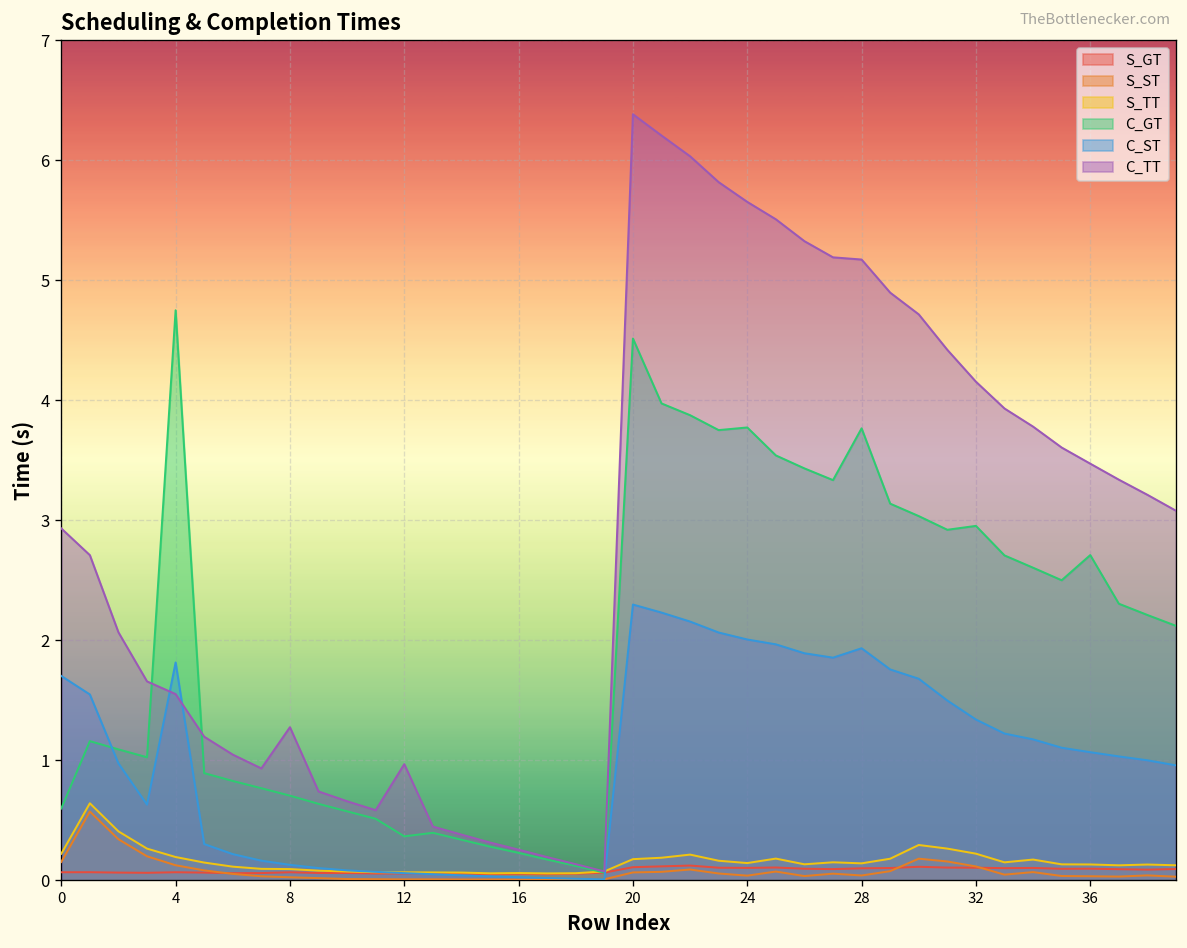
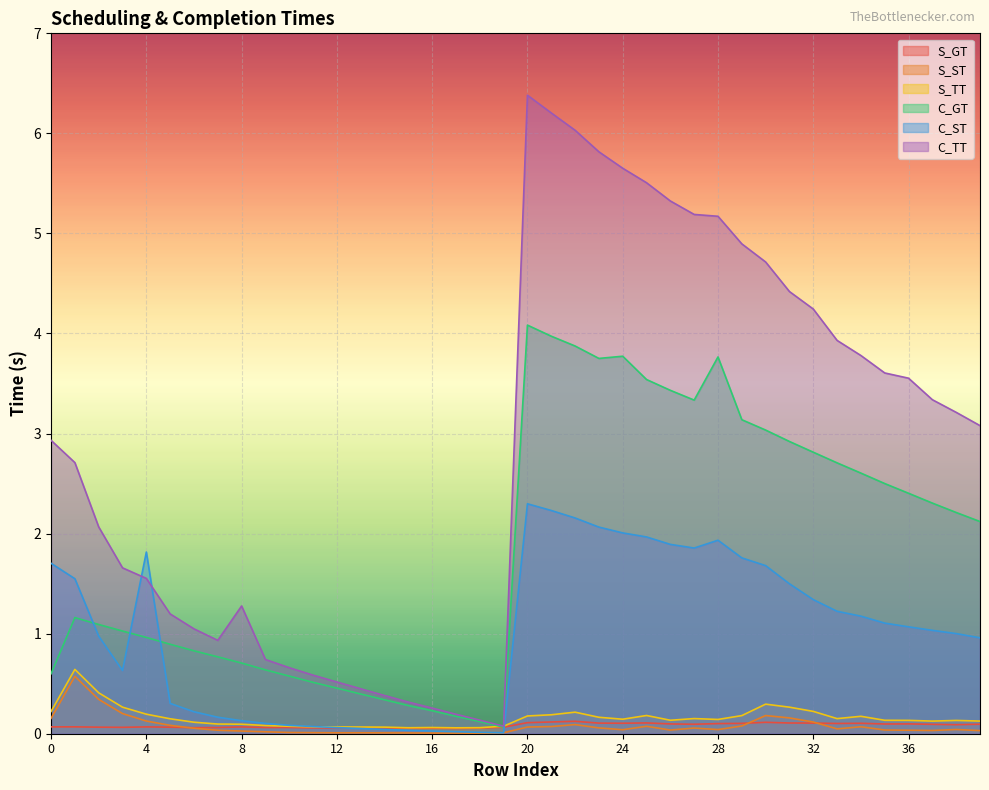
C_GT, 4: 4.75 -> 0.96
C_GT, 12: 0.37 -> 0.46
C_TT, 12: 0.97 -> 0.52
C_GT, 20: 4.51 -> 4.08
C_GT, 32: 2.95 -> 2.81
C_TT, 32: 4.15 -> 4.24
C_GT, 36: 2.71 -> 2.40
C_TT, 36: 3.47 -> 3.55
